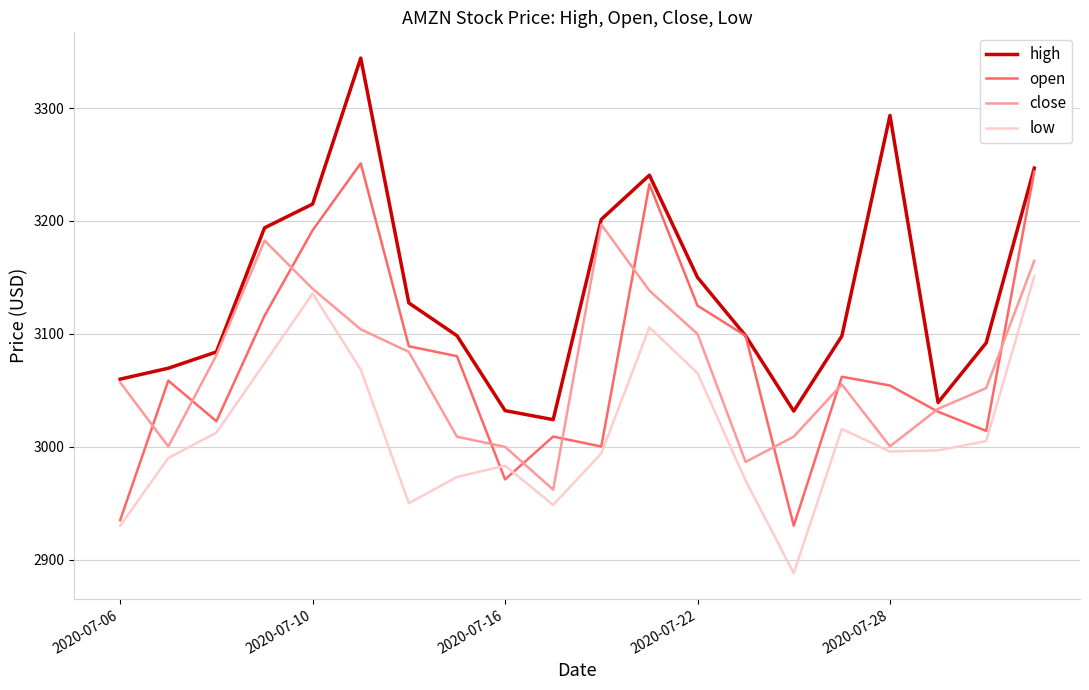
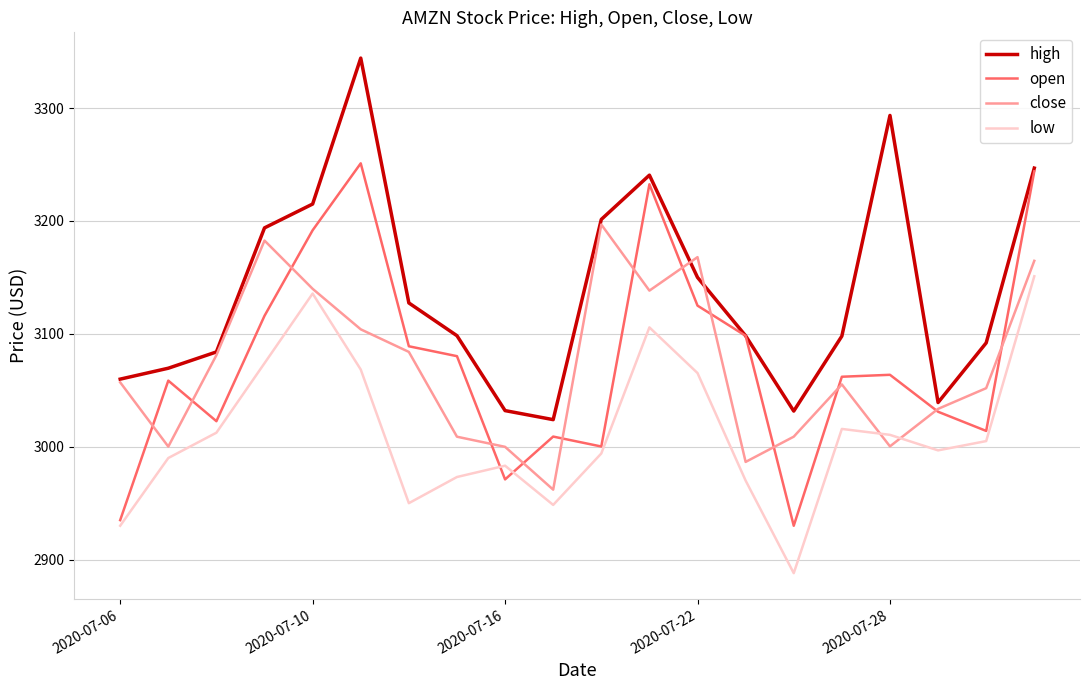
close, 2020-07-22: 3100 -> 3168
open, 2020-07-28: 3054 -> 3064
low, 2020-07-28: 2996 -> 3011
